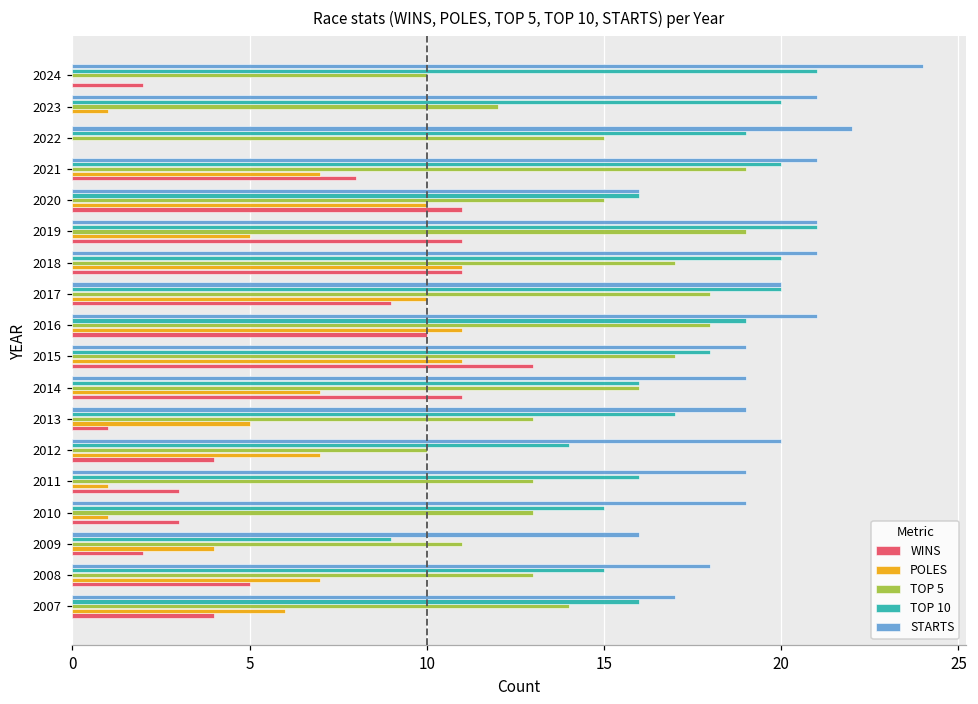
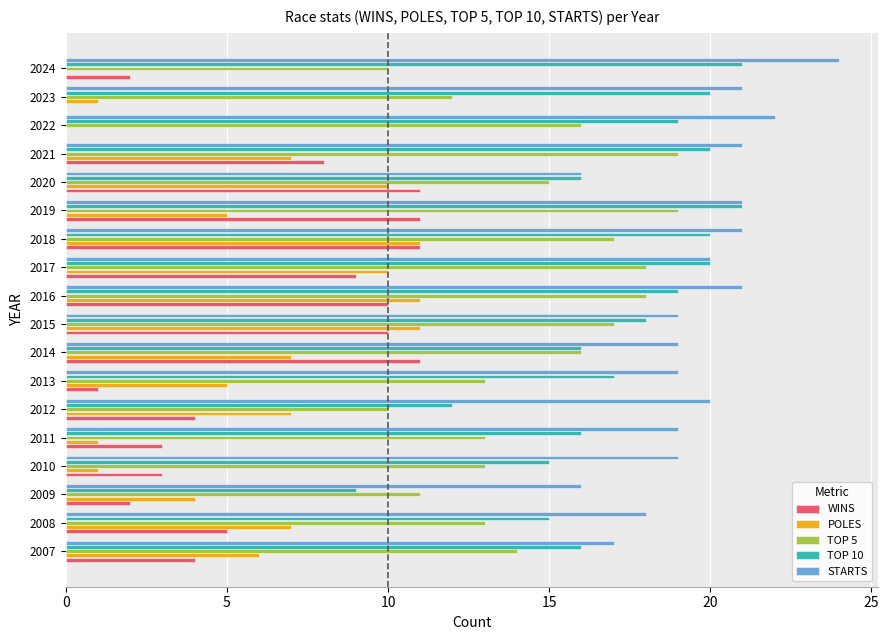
TOP 5, 2022: 15 -> 16
WINS, 2015: 13 -> 10
TOP 10, 2012: 14 -> 12
